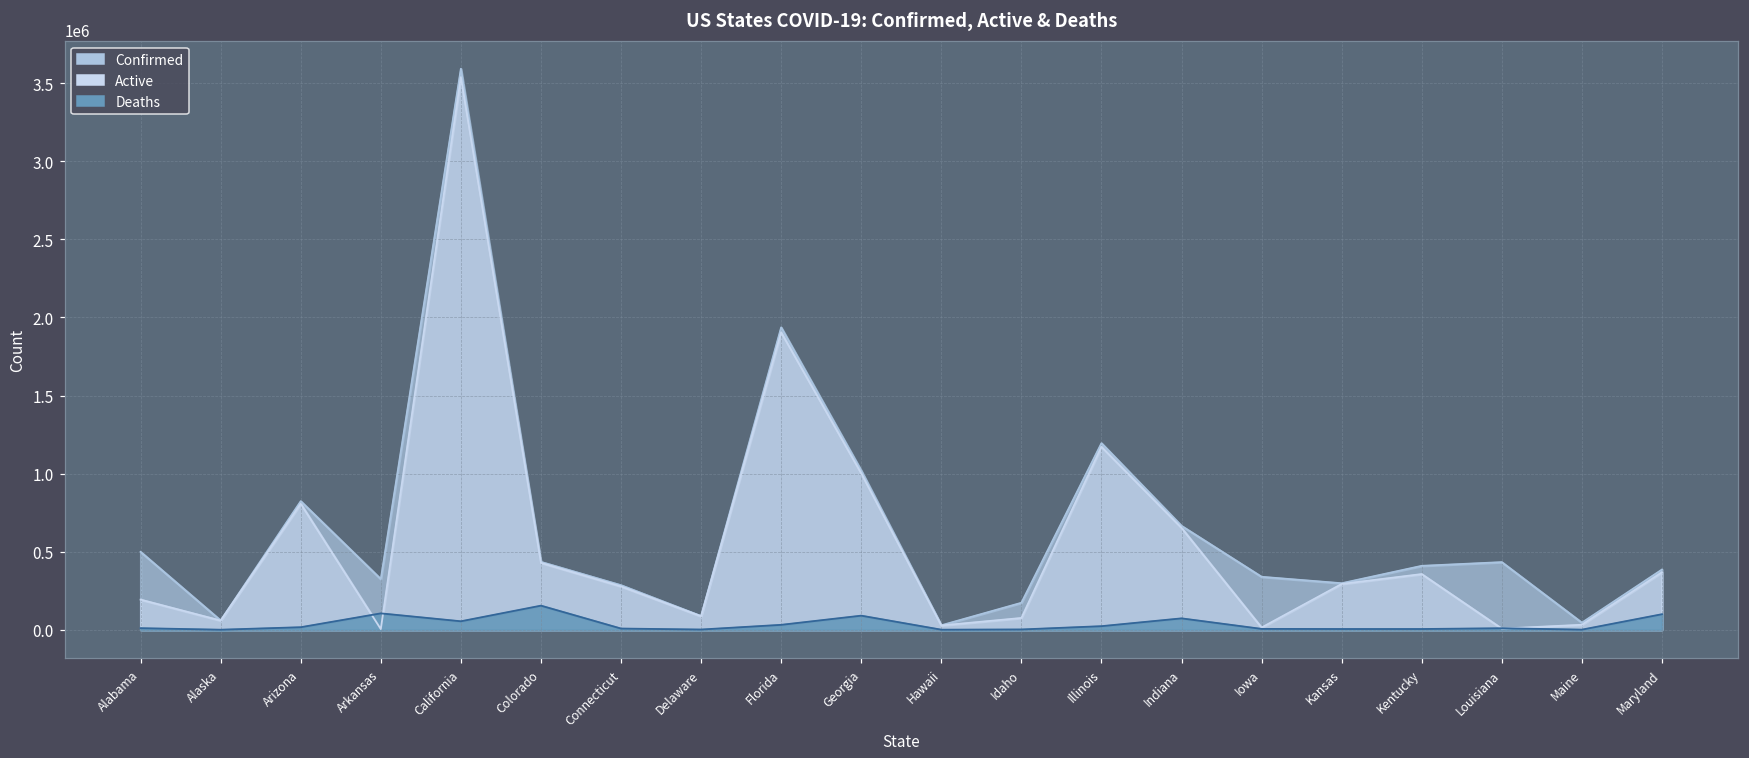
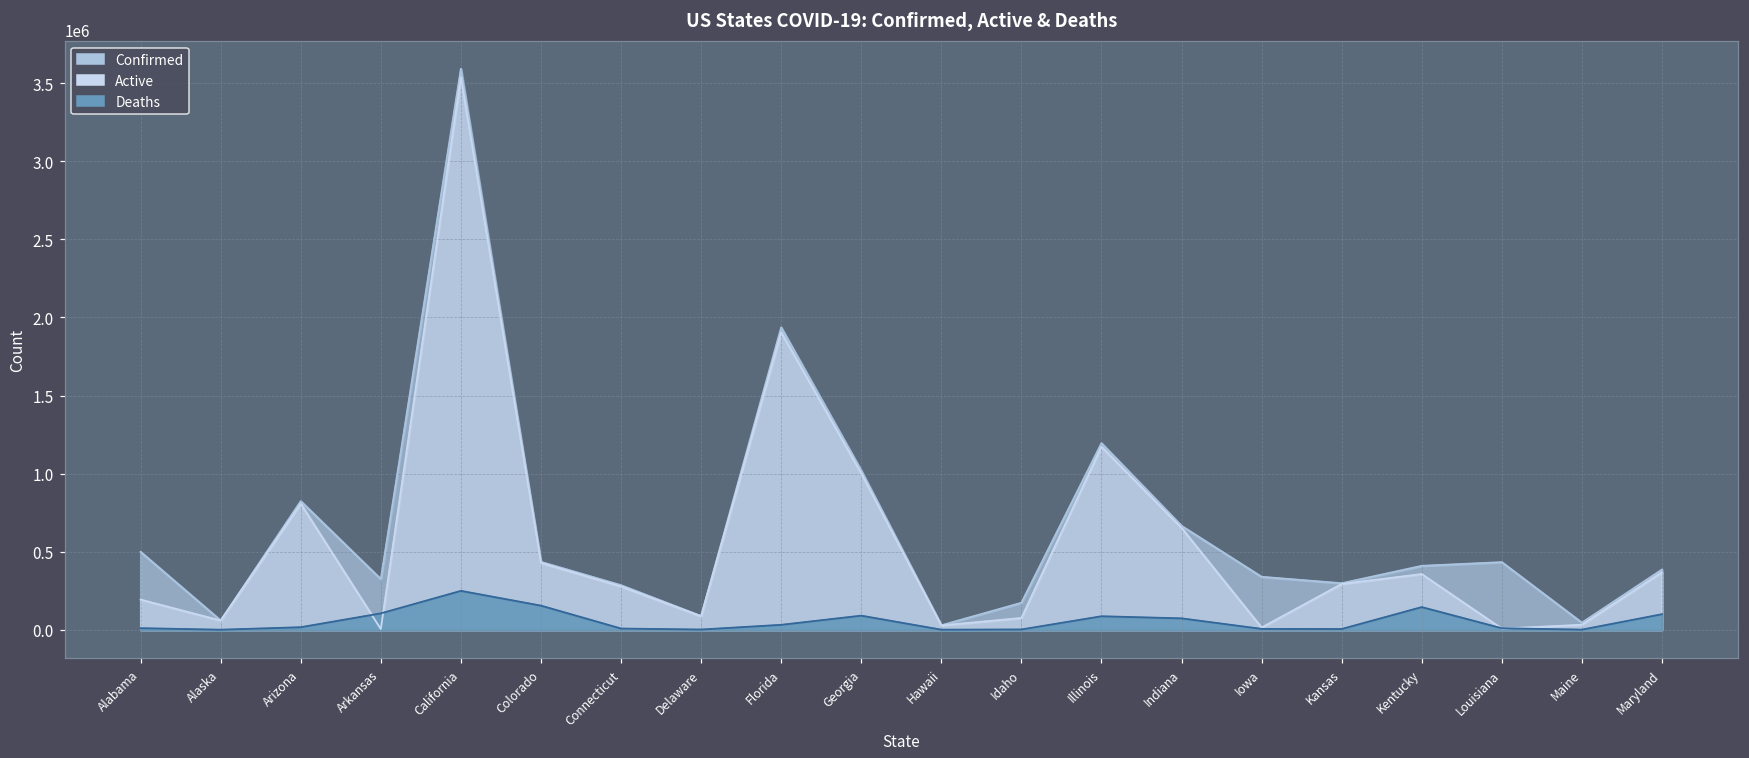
Deaths, California: 50000 -> 250000
Deaths, Illinois: 20000 -> 90000
Deaths, Kentucky: 0 -> 150000
